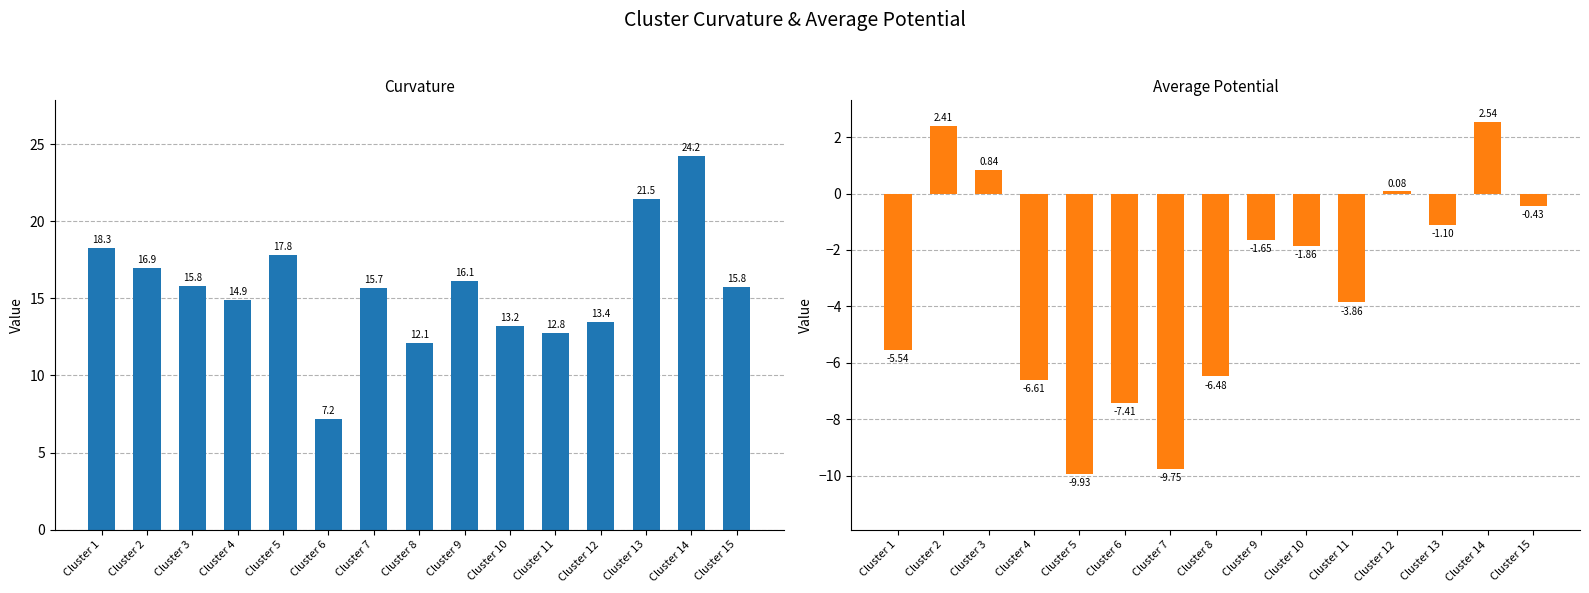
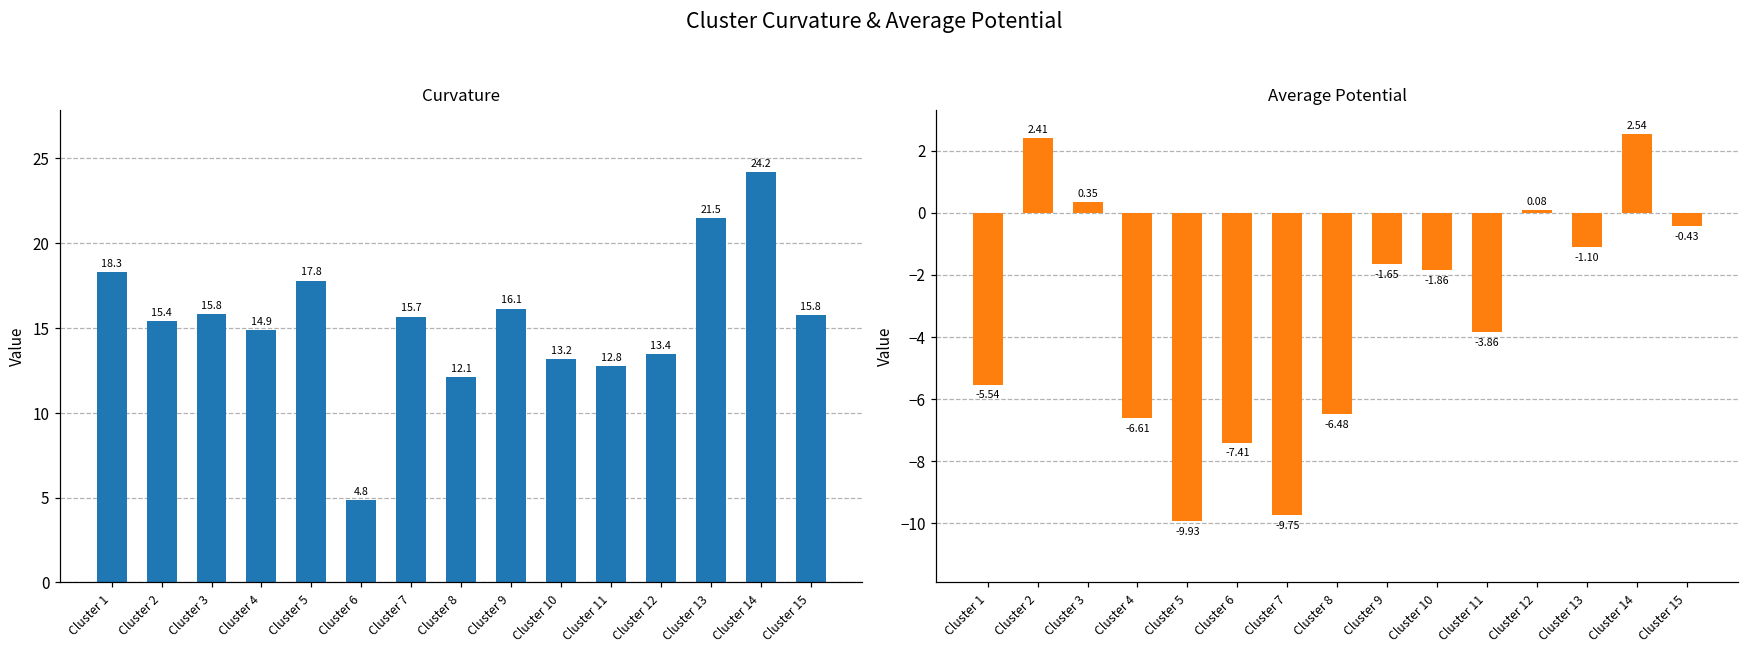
Curvature, Cluster 2: 16.9 -> 15.4
Curvature, Cluster 6: 7.2 -> 4.8
Average Potential, Cluster 3: 0.84 -> 0.35
